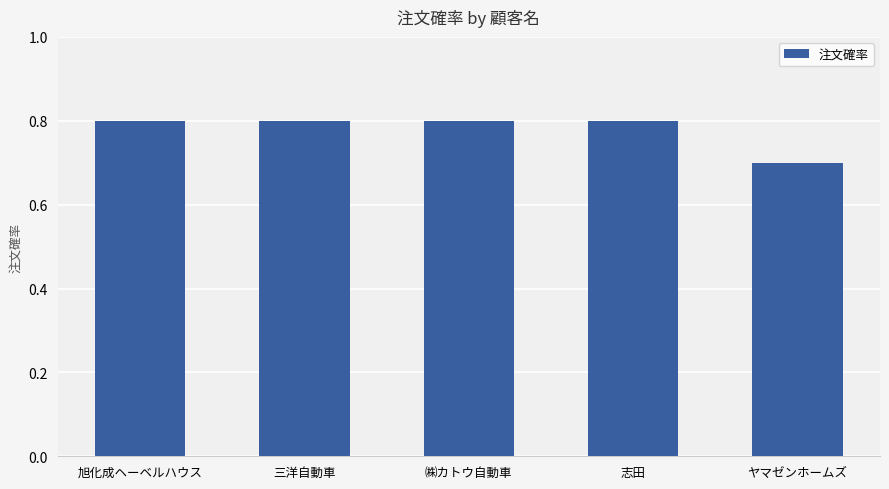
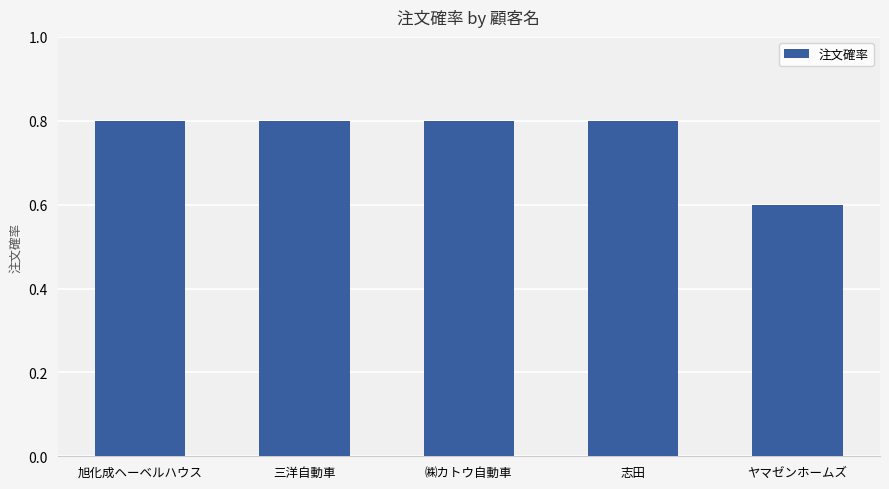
ヤマゼンホームズ: 0.7 -> 0.6
